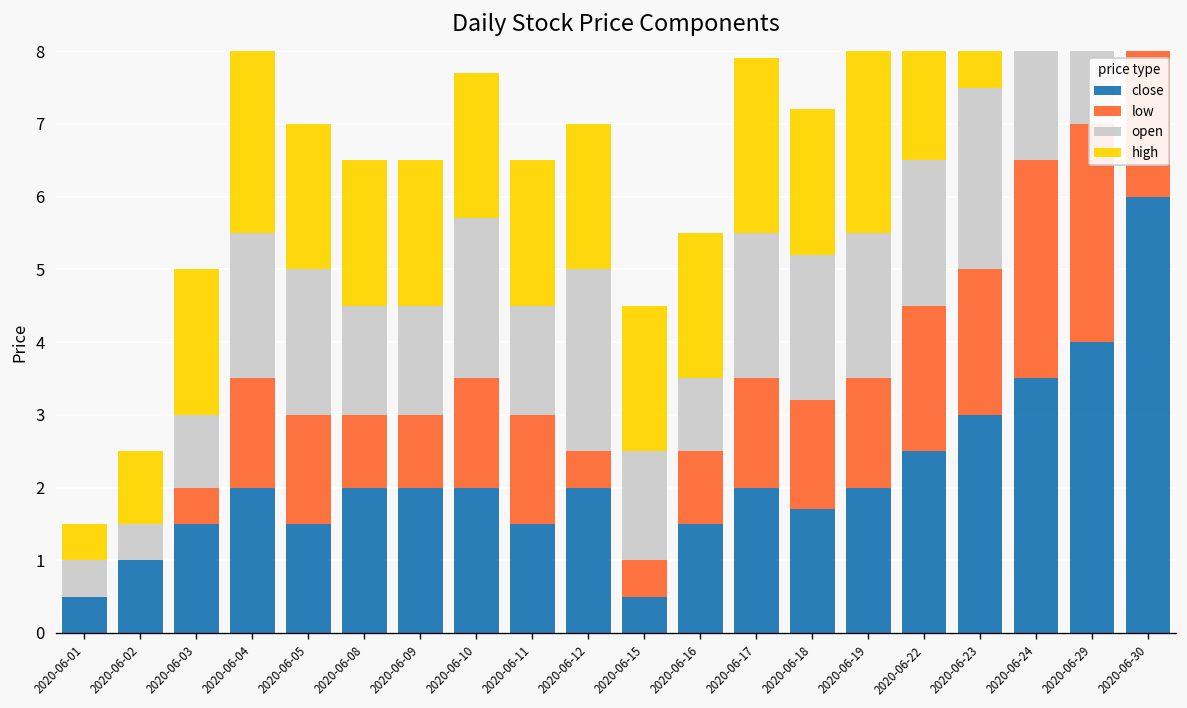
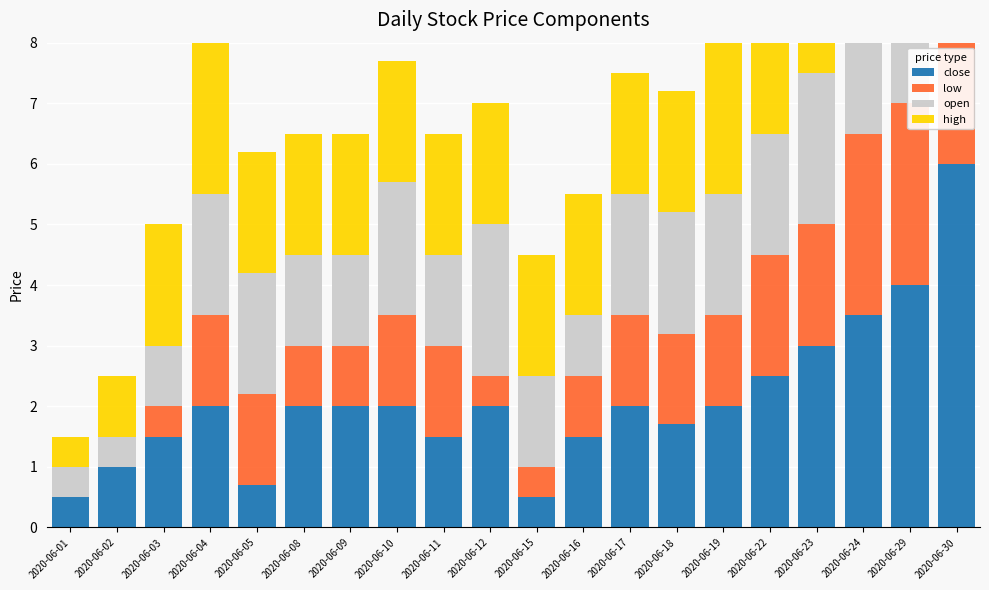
close, 2020-06-05: 1.5 -> 0.7
high, 2020-06-17: 2.4 -> 2.0
